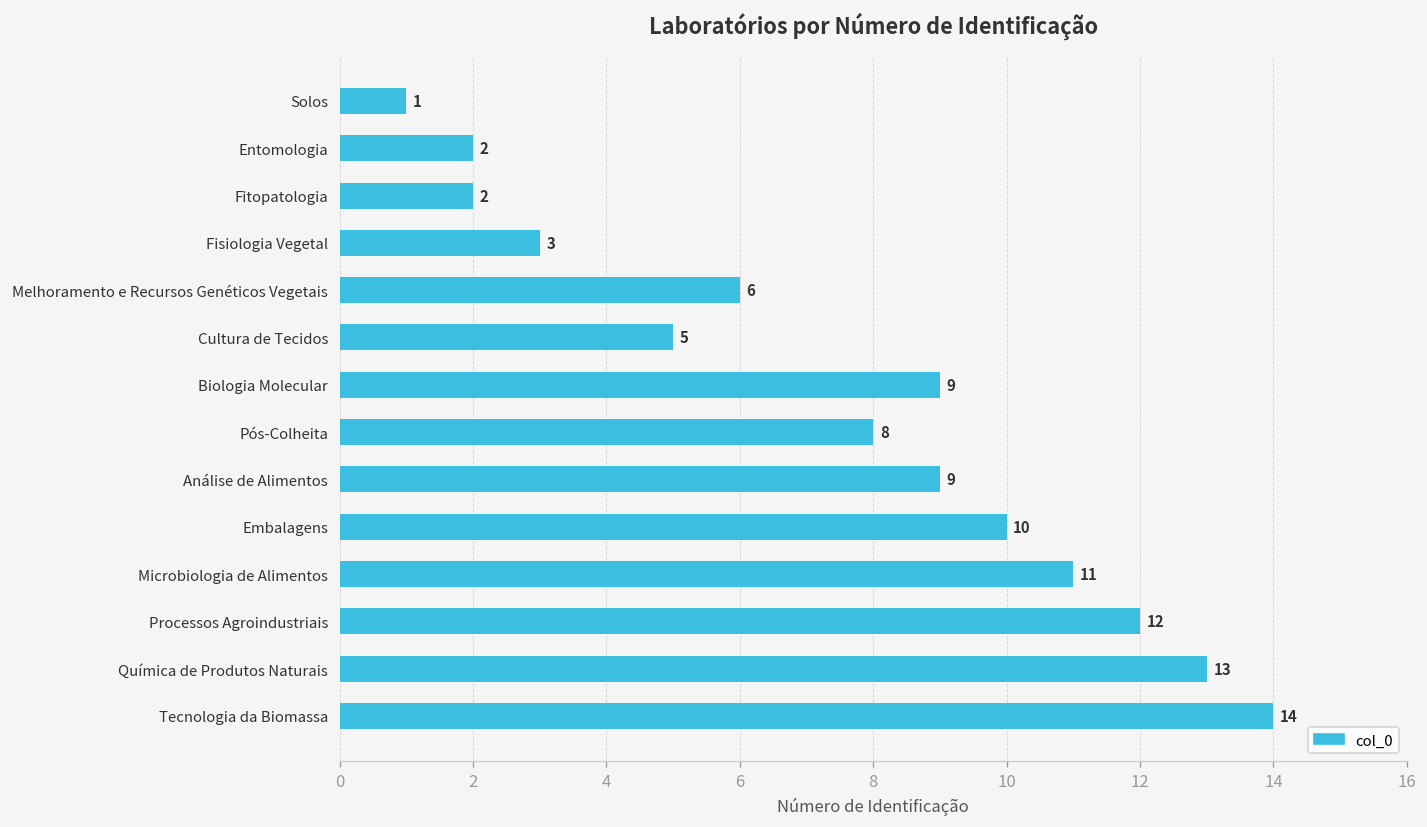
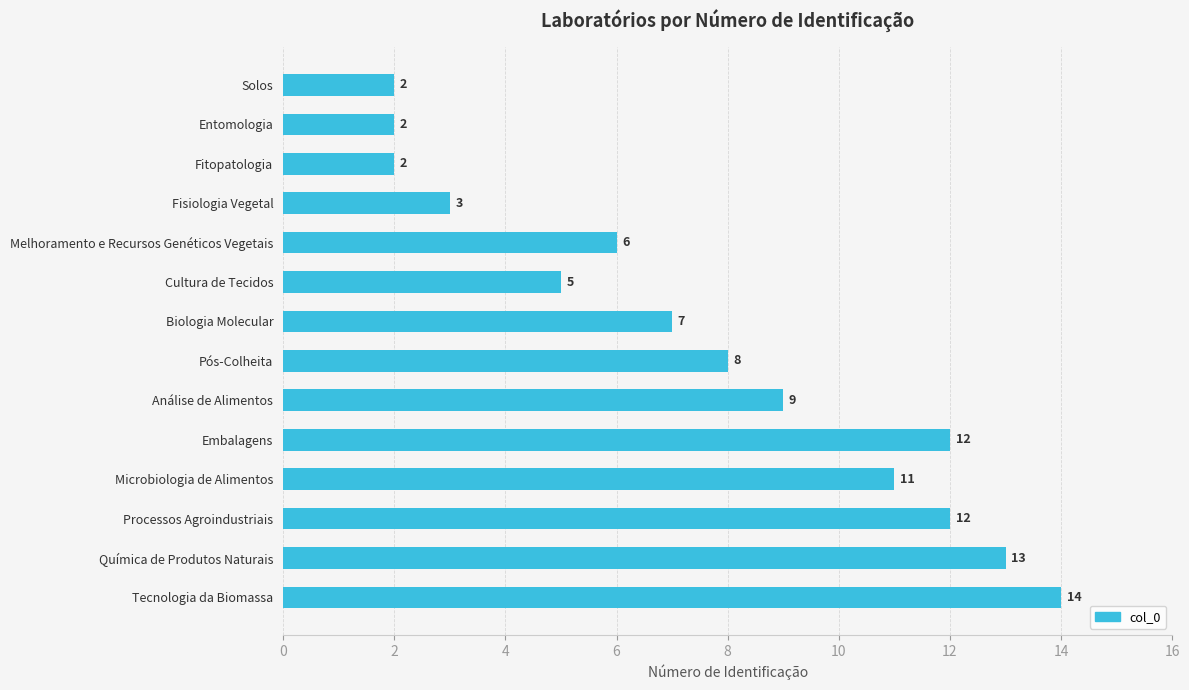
Solos: 1 -> 2
Biologia Molecular: 9 -> 7
Embalagens: 10 -> 12
